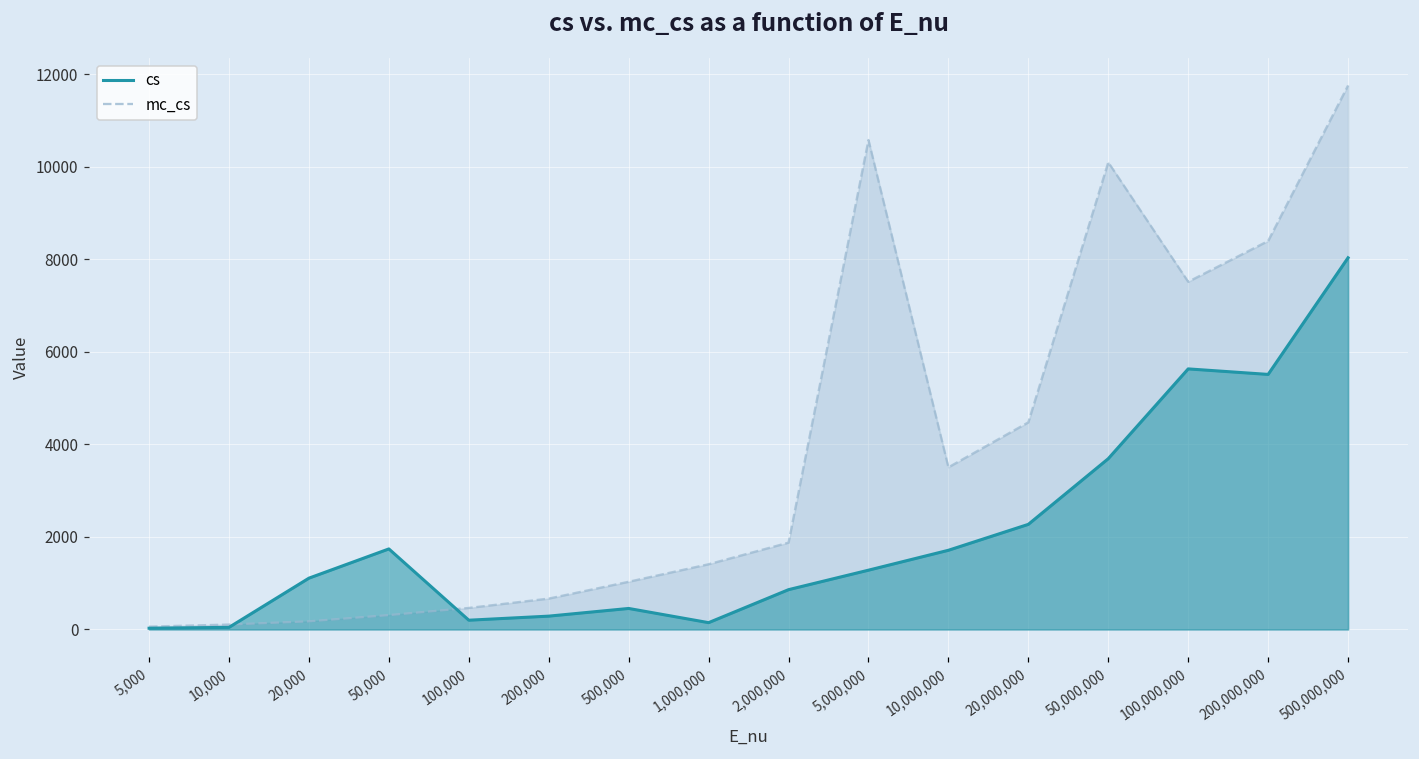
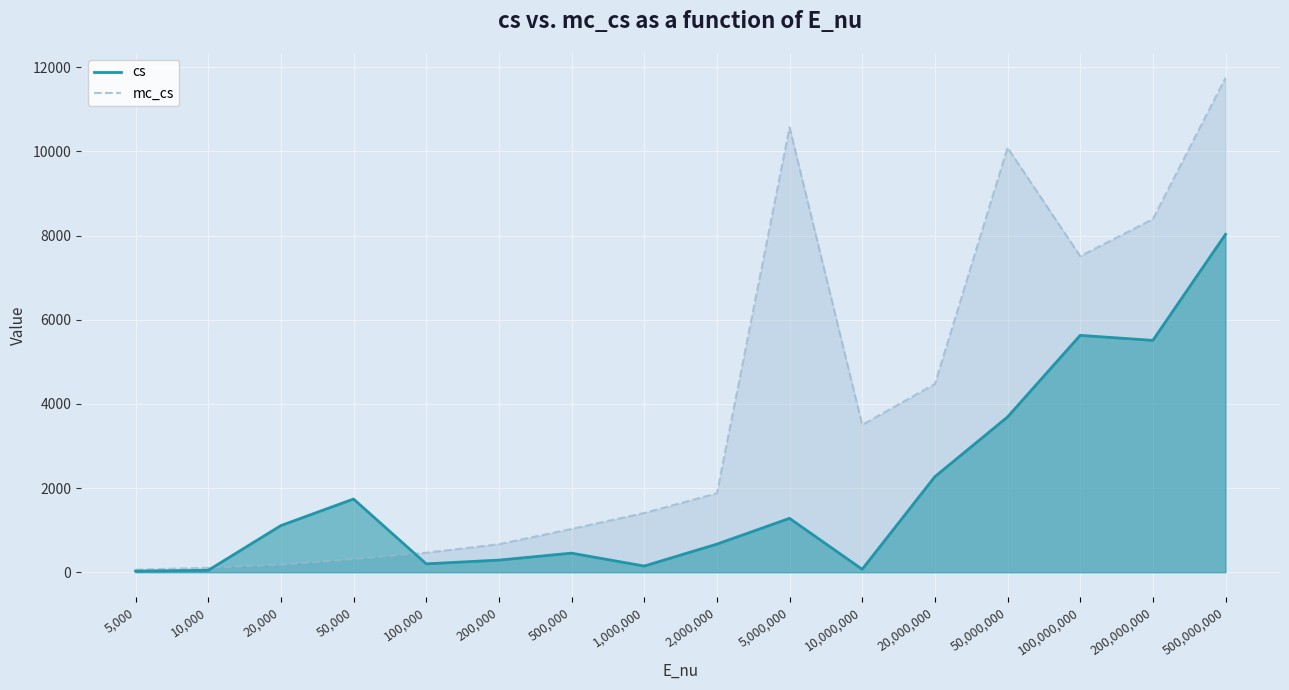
cs, 2,000,000: 900 -> 700
cs, 10,000,000: 1700 -> 100
